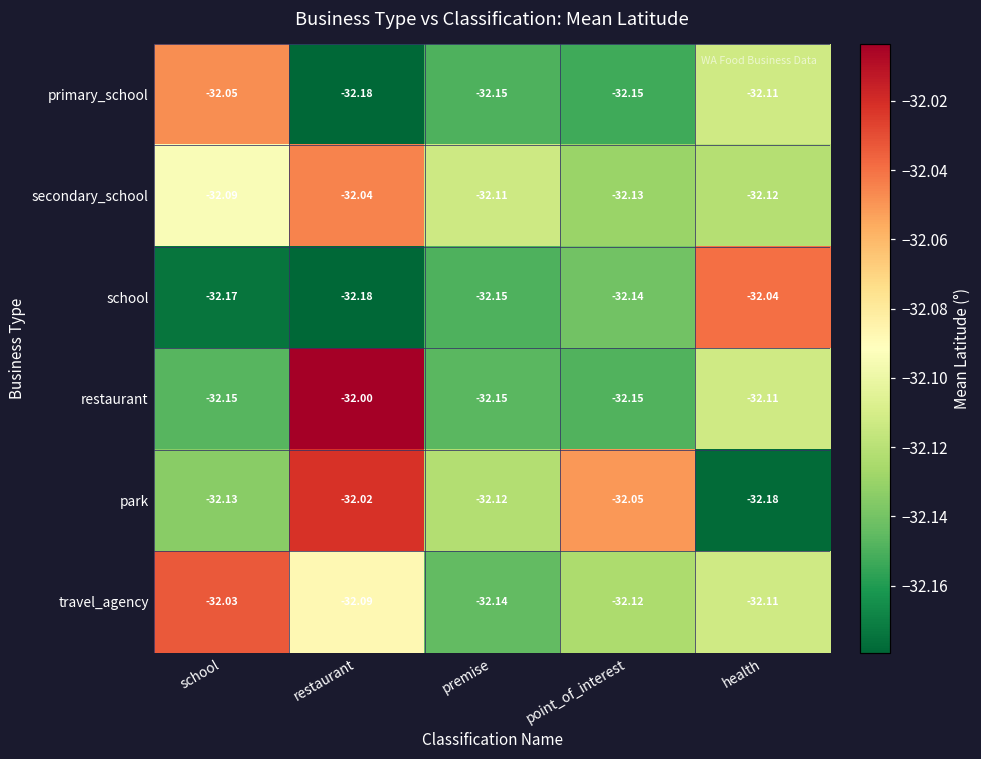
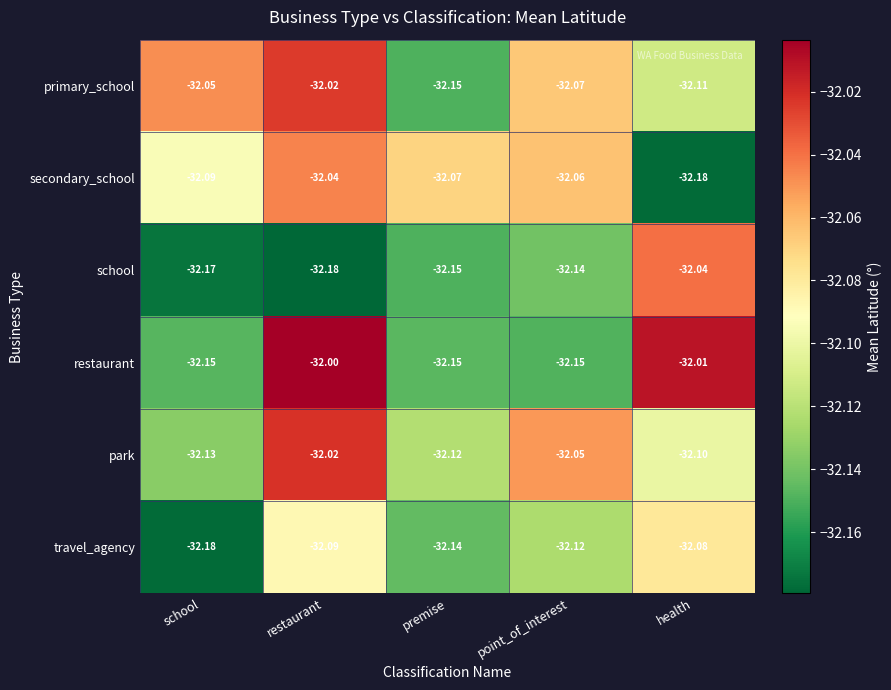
primary_school, restaurant: -32.18 -> -32.02
primary_school, point_of_interest: -32.15 -> -32.07
secondary_school, premise: -32.11 -> -32.07
secondary_school, point_of_interest: -32.13 -> -32.06
secondary_school, health: -32.12 -> -32.18
restaurant, health: -32.11 -> -32.01
park, health: -32.18 -> -32.10
travel_agency, school: -32.03 -> -32.18
travel_agency, health: -32.11 -> -32.08
